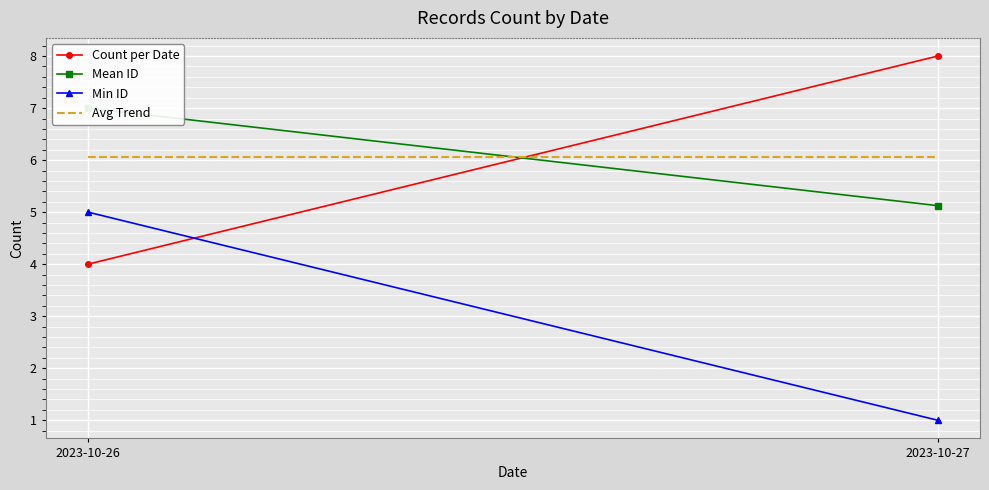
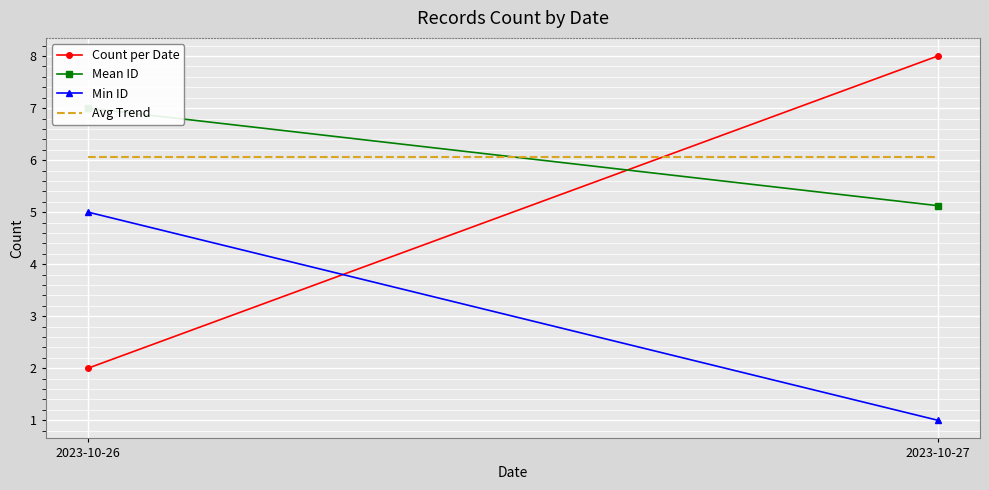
Count per Date, 2023-10-26: 4 -> 2
